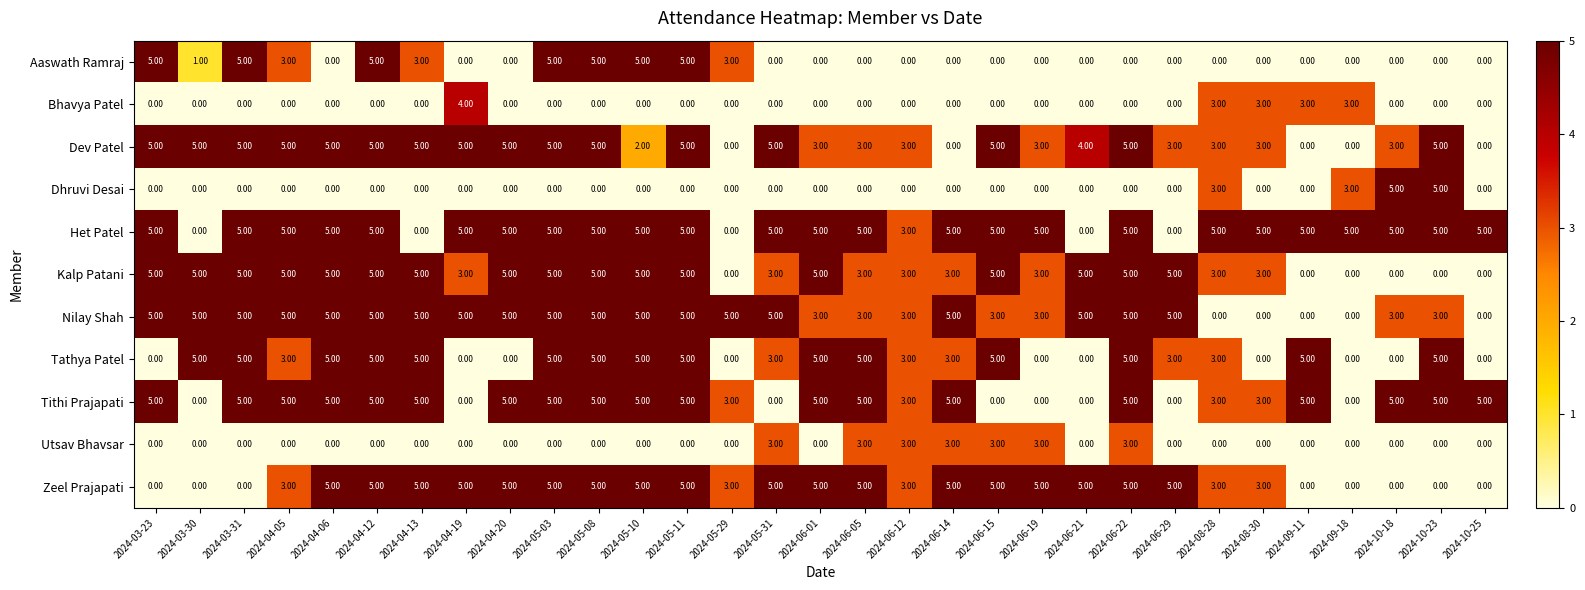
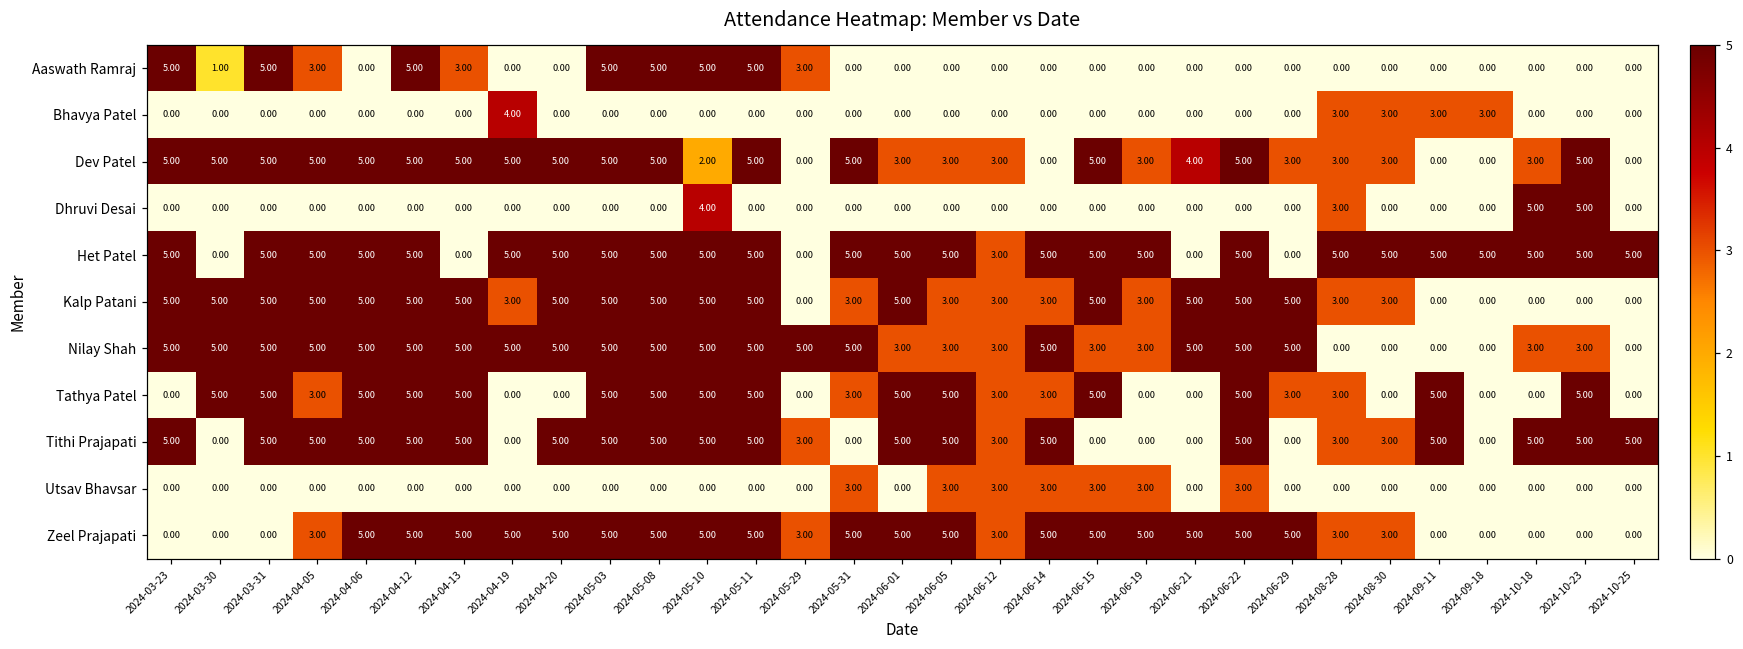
Dhruvi Desai, 2024-05-10: 0.00 -> 4.00
Dhruvi Desai, 2024-09-18: 3.00 -> 0.00
